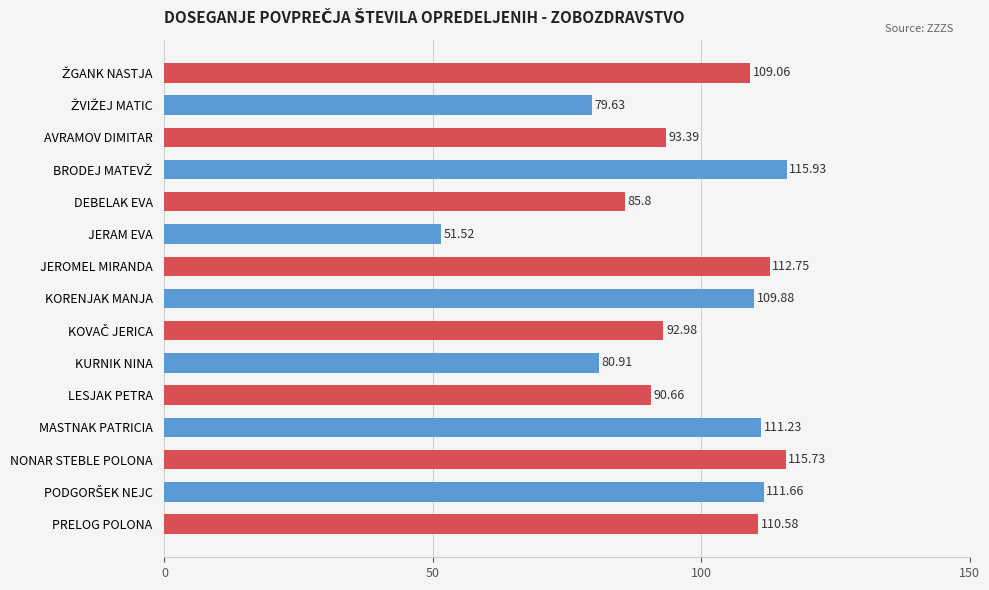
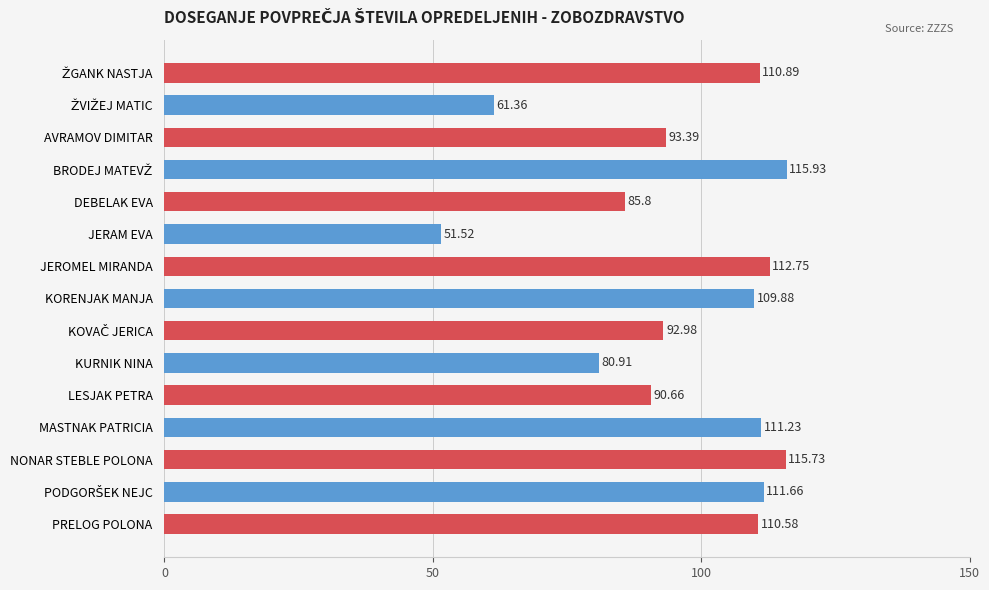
ŽGANK NASTJA: 109.06 -> 110.89
ŽVIŽEJ MATIC: 79.63 -> 61.36
